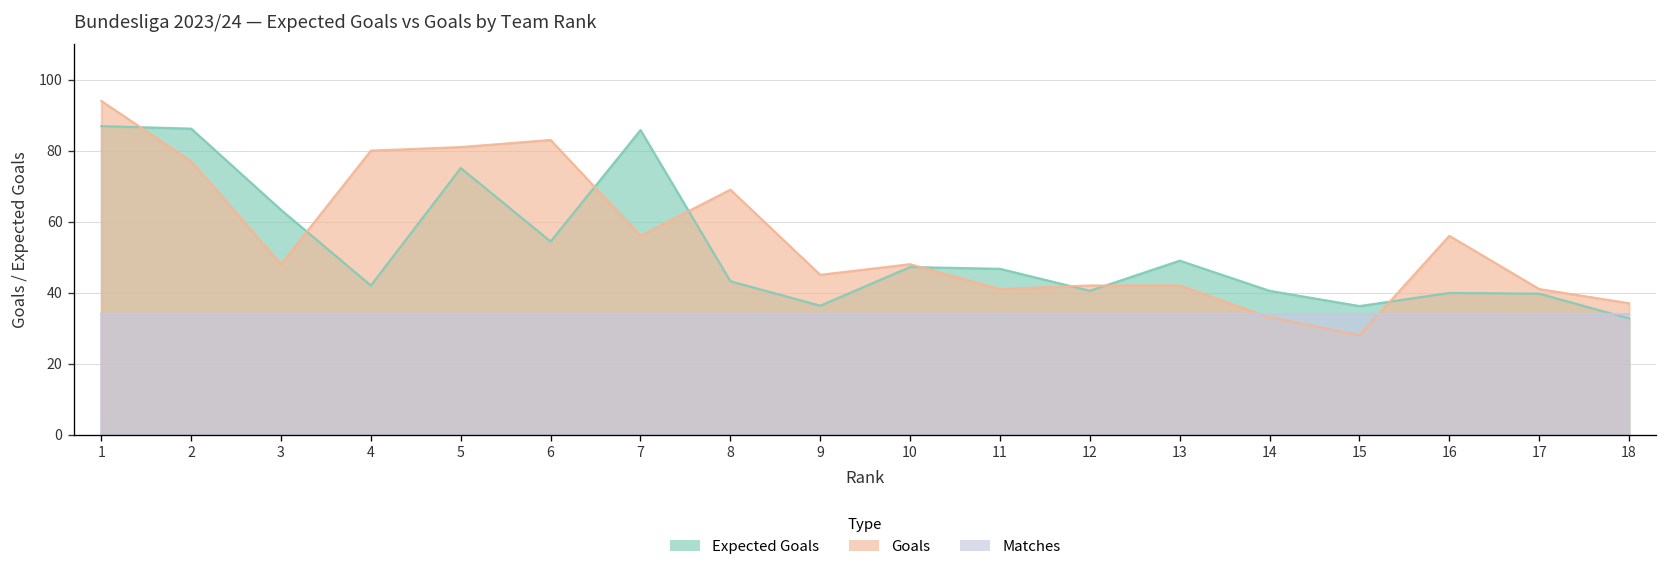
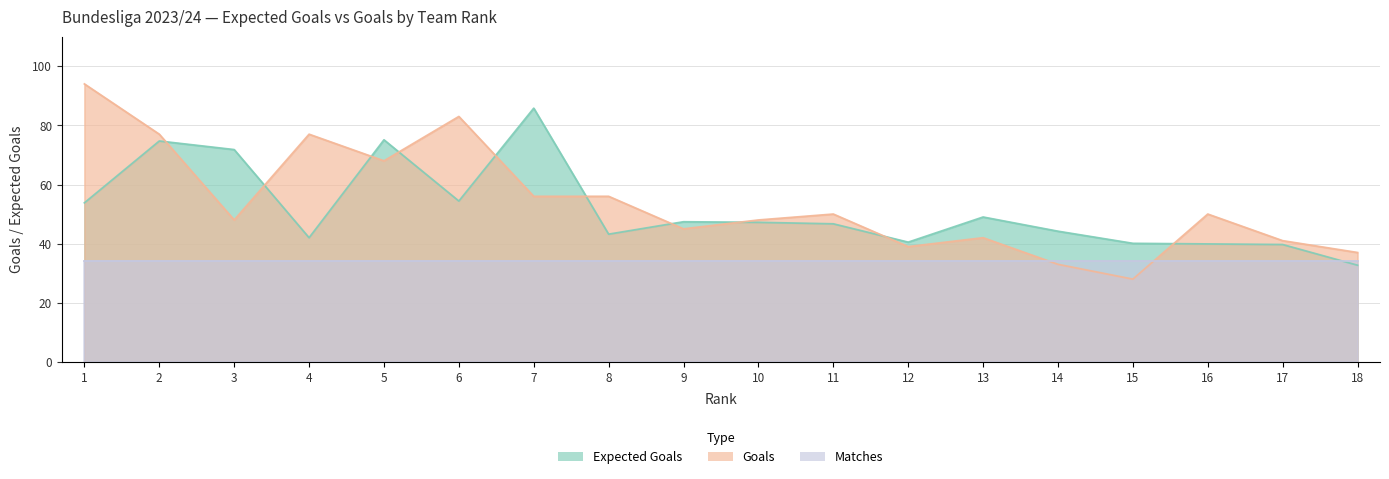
Expected Goals, 1: 87 -> 54
Expected Goals, 2: 86 -> 75
Expected Goals, 3: 63 -> 72
Goals, 4: 80 -> 77
Goals, 5: 81 -> 68
Goals, 8: 69 -> 56
Expected Goals, 9: 36 -> 47
Goals, 11: 41 -> 50
Goals, 12: 42 -> 39
Expected Goals, 14: 41 -> 44
Expected Goals, 15: 36 -> 40
Goals, 16: 56 -> 50
